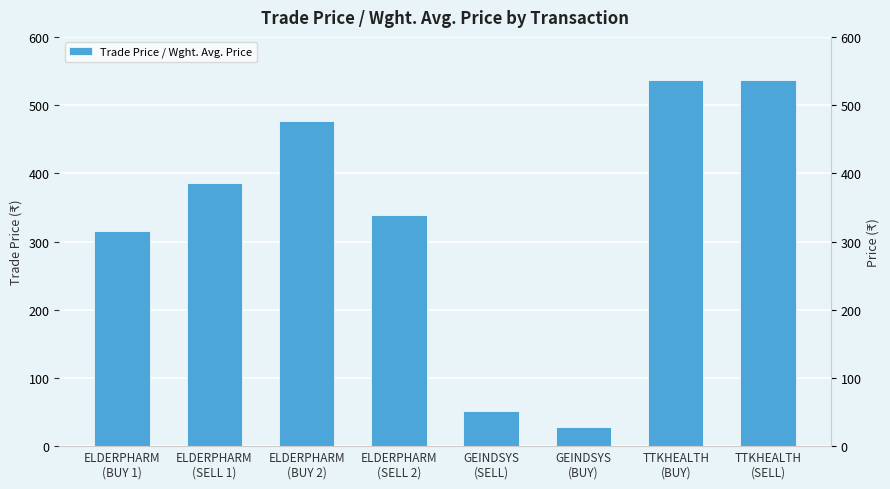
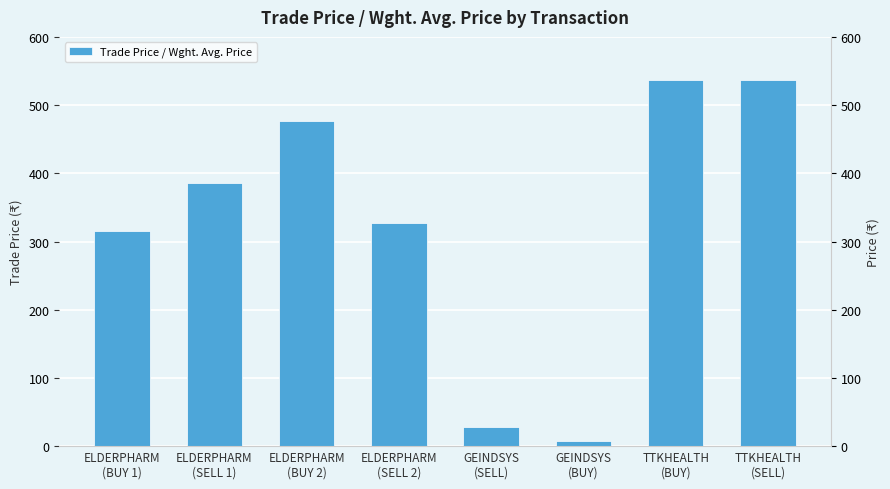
ELDERPHARM (SELL 2): 340 -> 330
GEINDSYS (SELL): 50 -> 30
GEINDSYS (BUY): 30 -> 10
